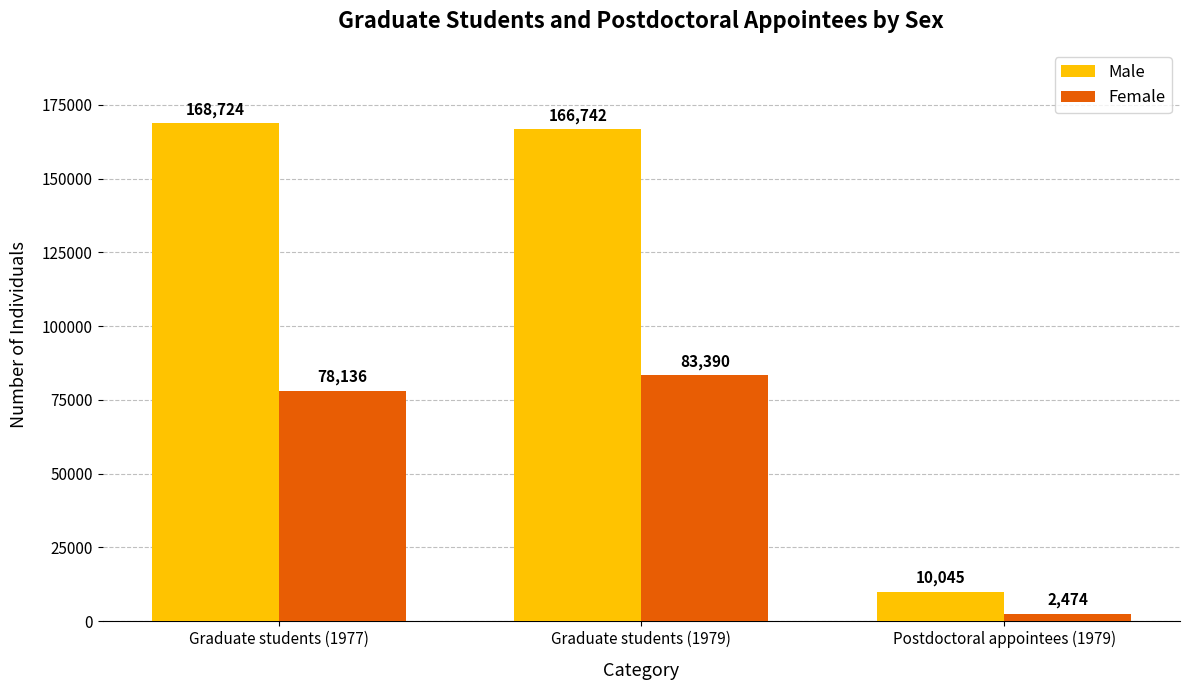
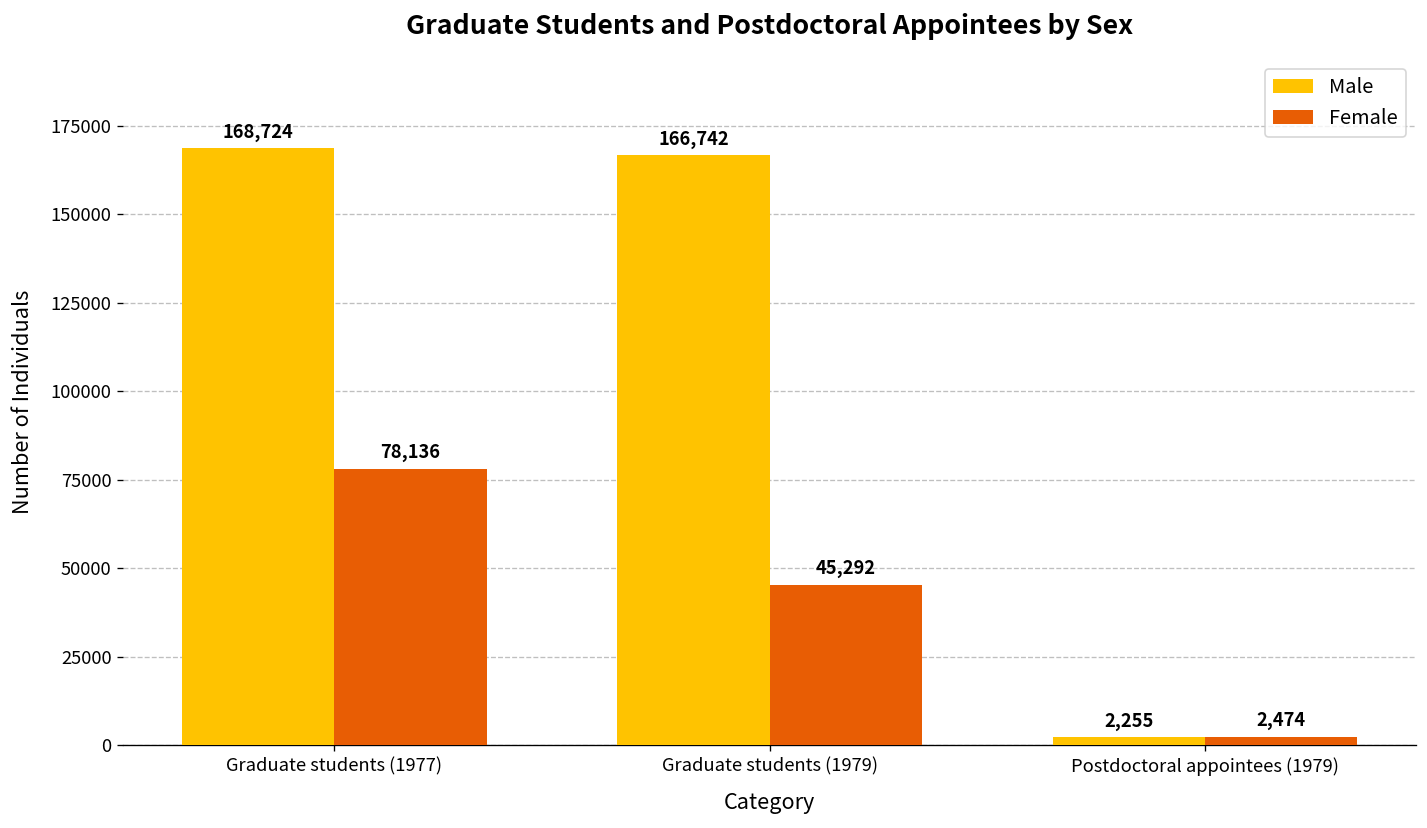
Female, Graduate students (1979): 83,390 -> 45,292
Male, Postdoctoral appointees (1979): 10,045 -> 2,255
